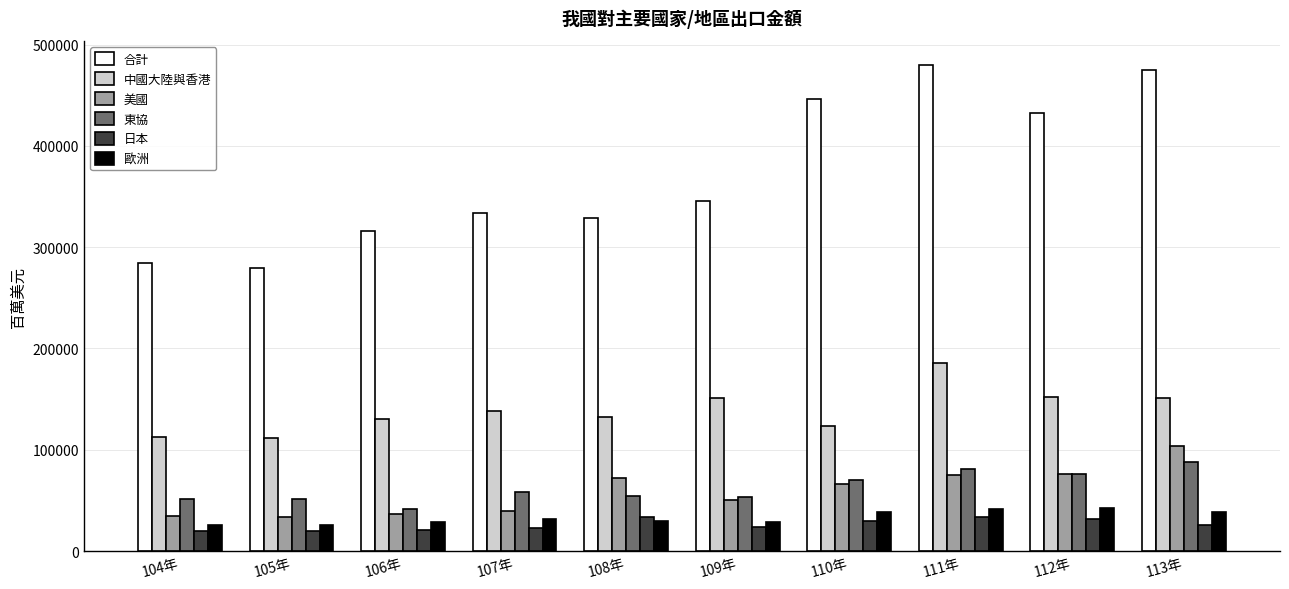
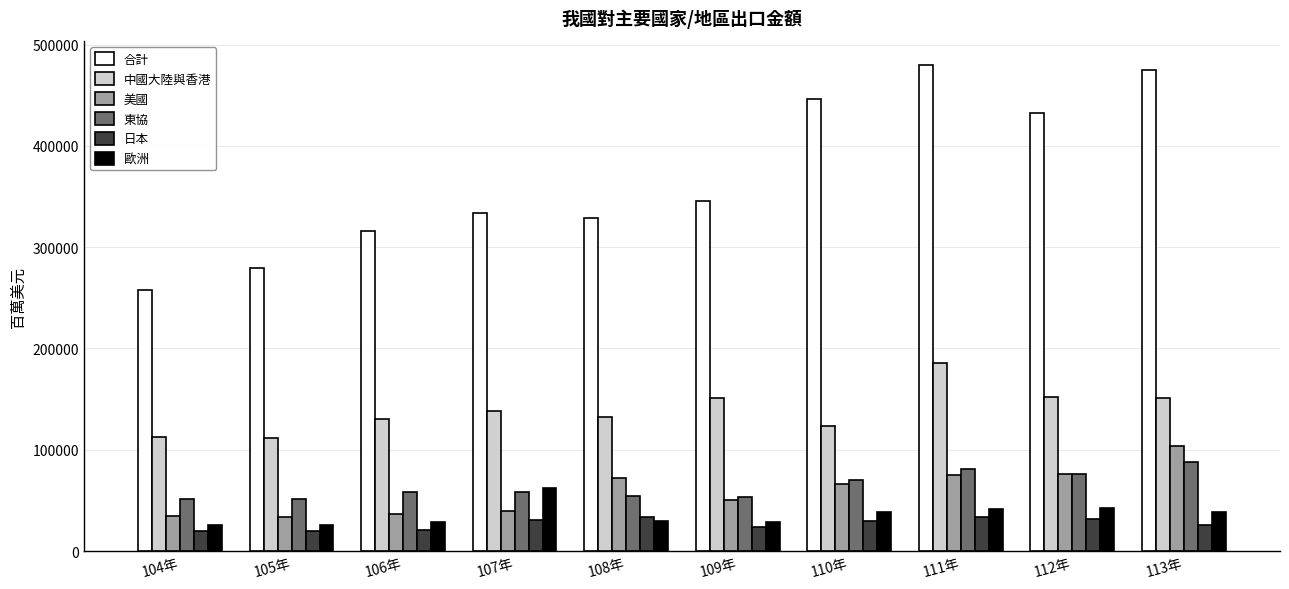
合計, 104年: 284000 -> 258000
東協, 106年: 42000 -> 59000
日本, 107年: 23000 -> 31000
歐洲, 107年: 31000 -> 62000
